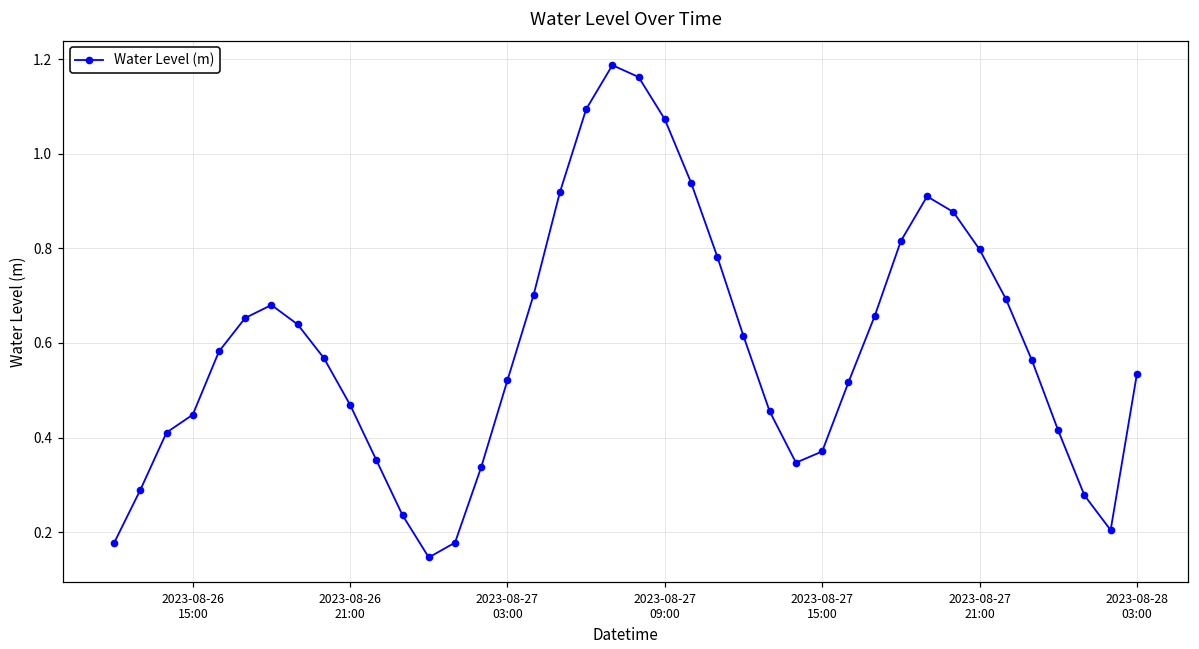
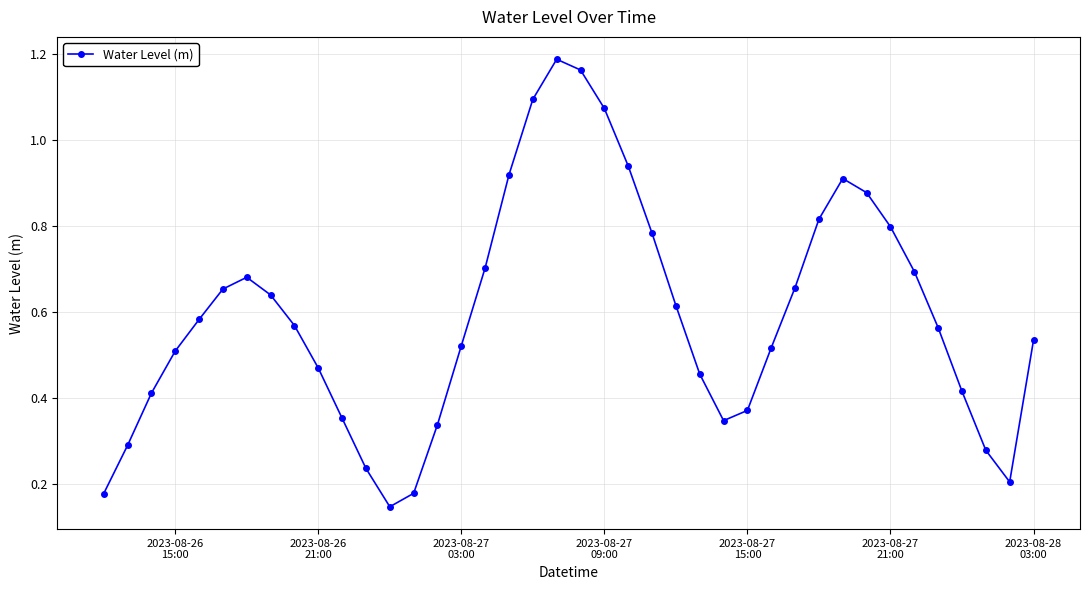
2023-08-26 15:00: 0.45 -> 0.51
